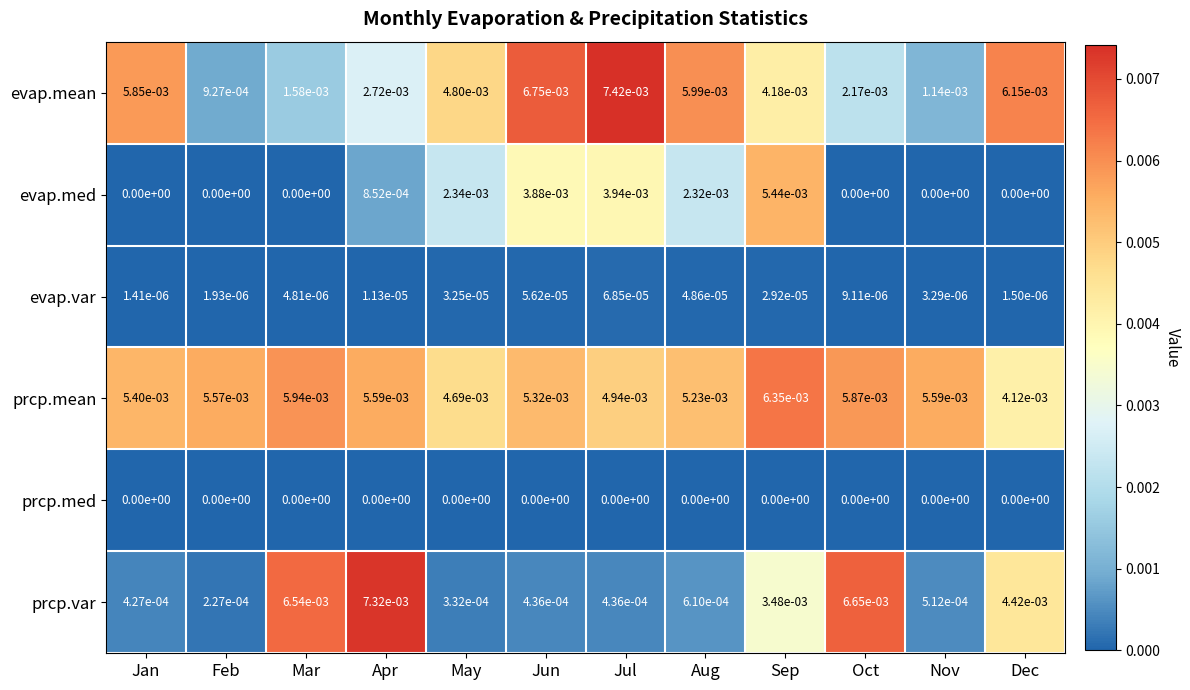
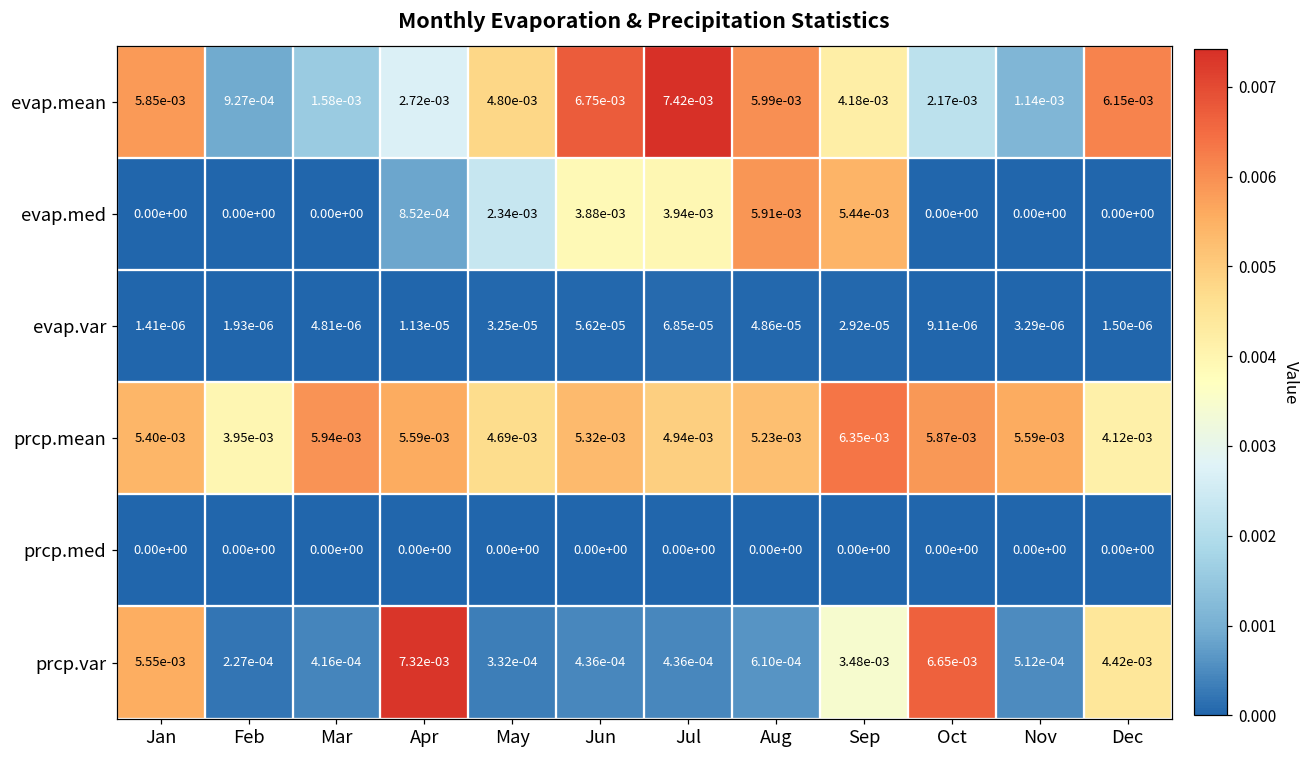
evap.med, Aug: 2.32e-03 -> 5.91e-03
prcp.mean, Feb: 5.57e-03 -> 3.95e-03
prcp.var, Jan: 4.27e-04 -> 5.55e-03
prcp.var, Mar: 6.54e-03 -> 4.16e-04
